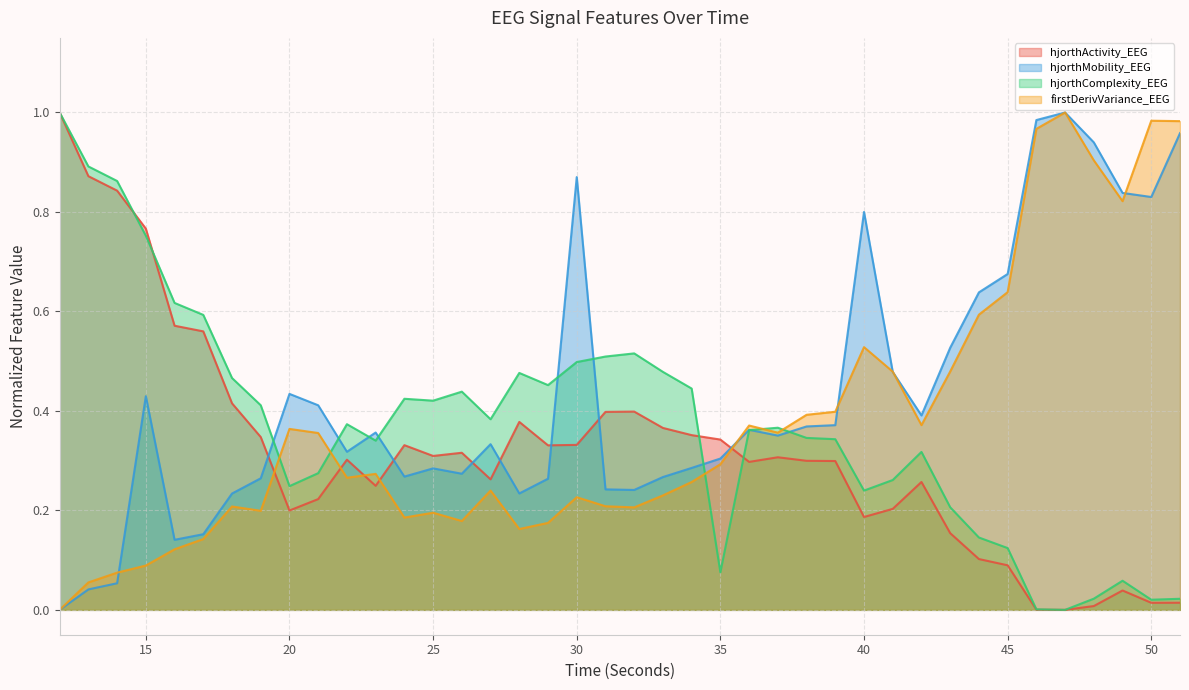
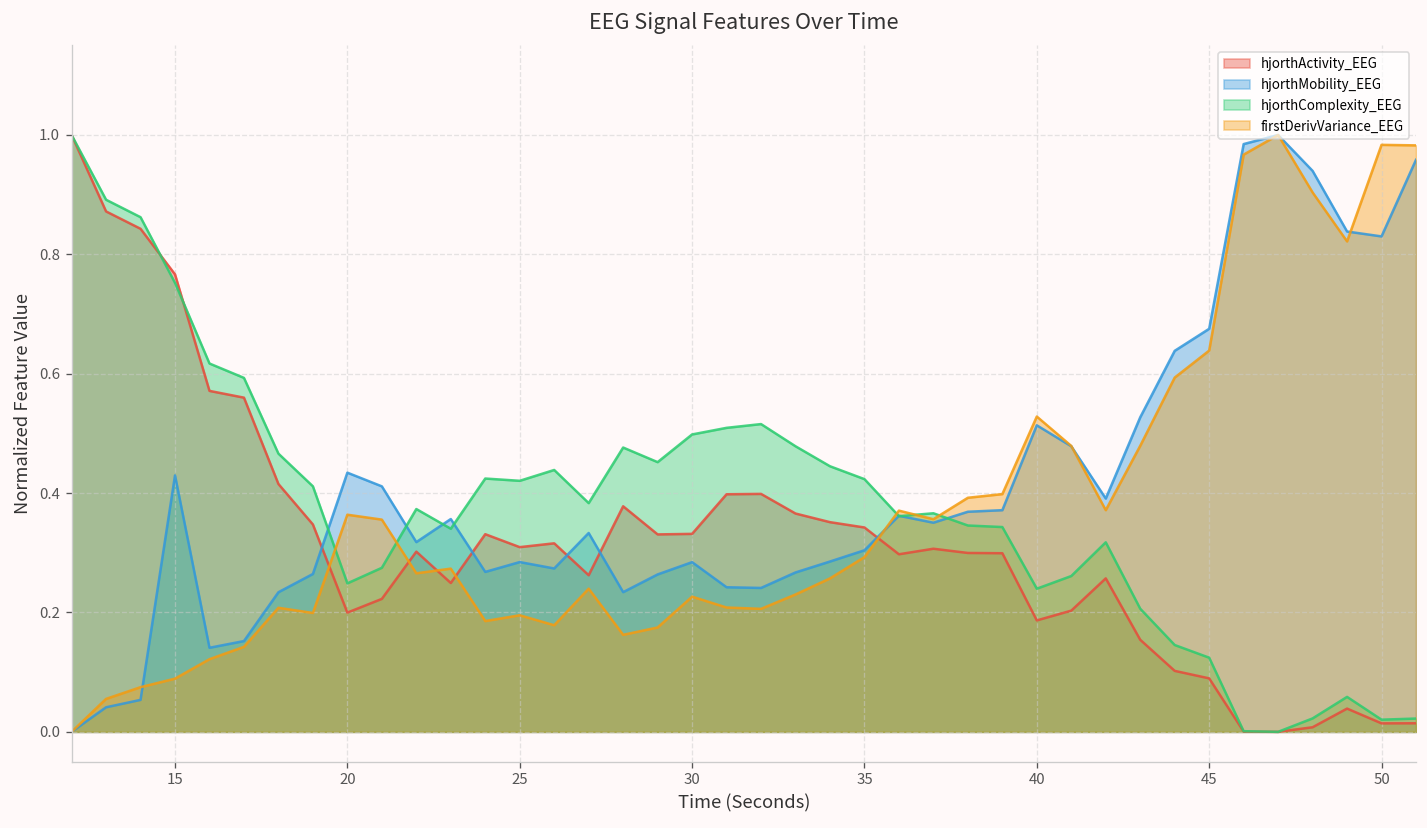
hjorthMobility_EEG, 30: 0.87 -> 0.28
hjorthComplexity_EEG, 35: 0.08 -> 0.42
hjorthMobility_EEG, 40: 0.80 -> 0.51
